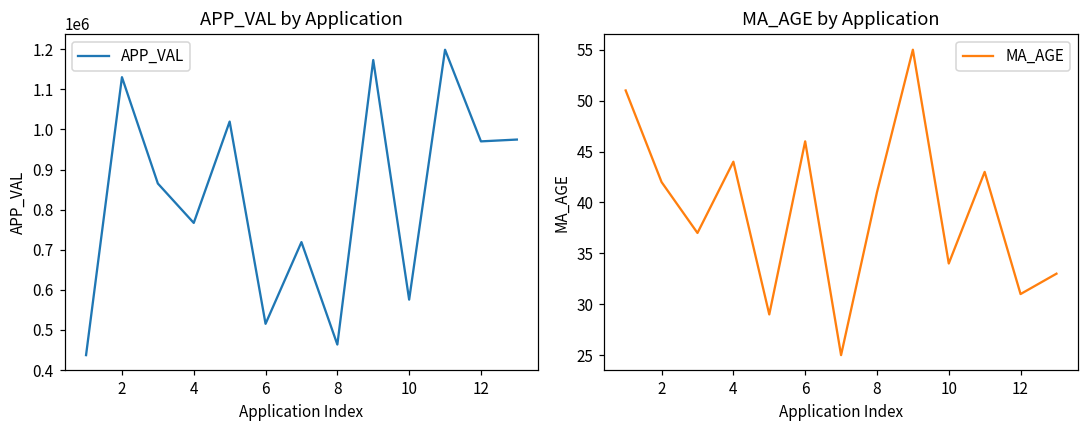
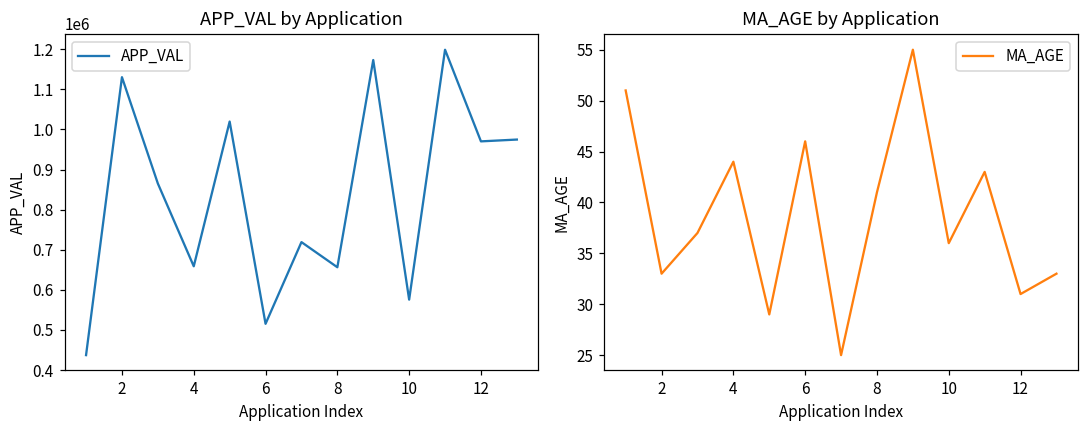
APP_VAL by Application, 4: 770000 -> 660000
APP_VAL by Application, 8: 460000 -> 660000
MA_AGE by Application, 2: 42 -> 33
MA_AGE by Application, 10: 34 -> 36
